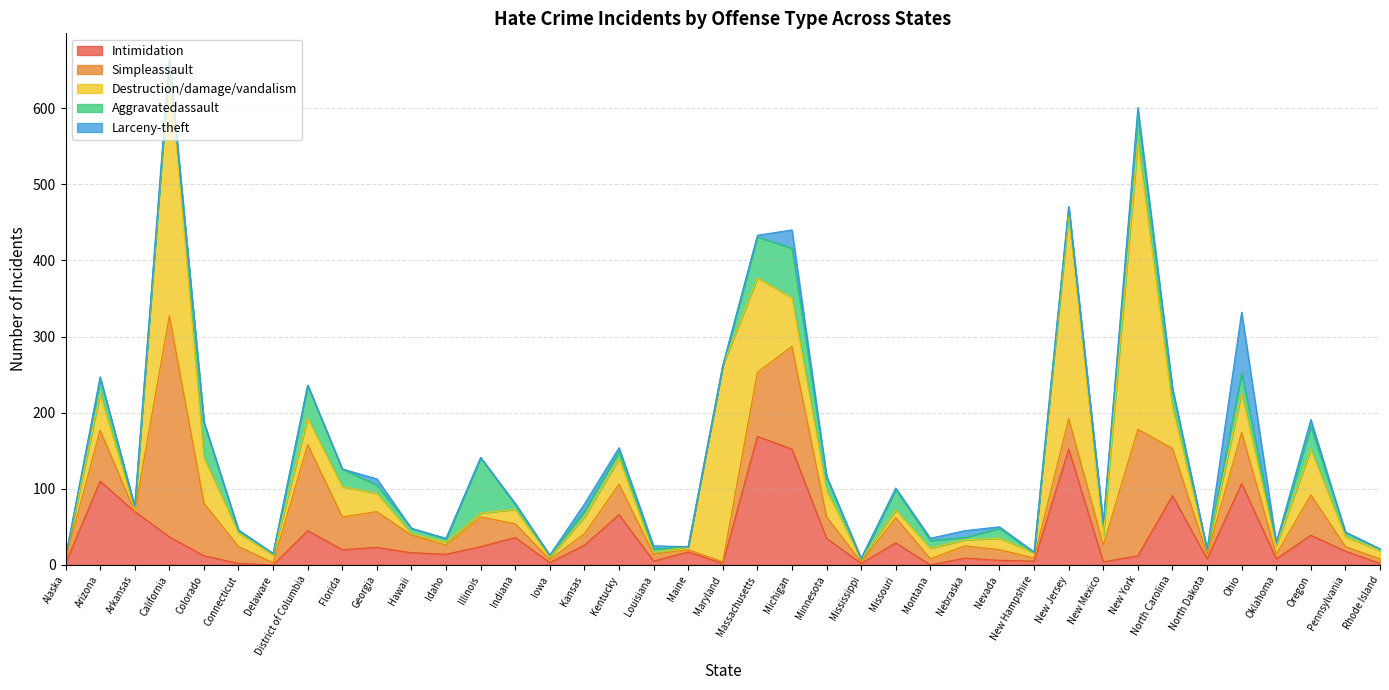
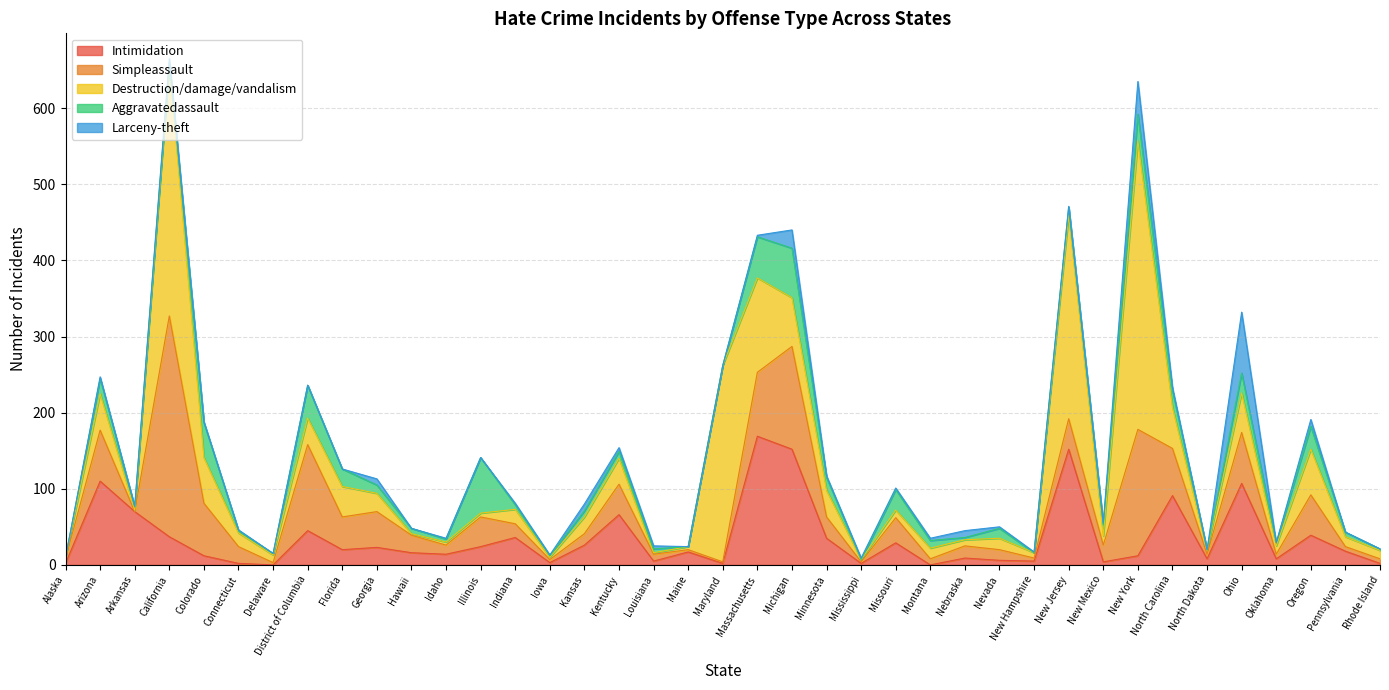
Larceny-theft, New York: 10 -> 40
